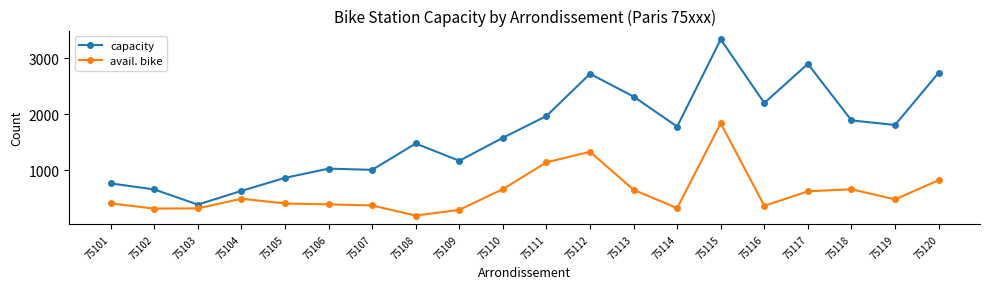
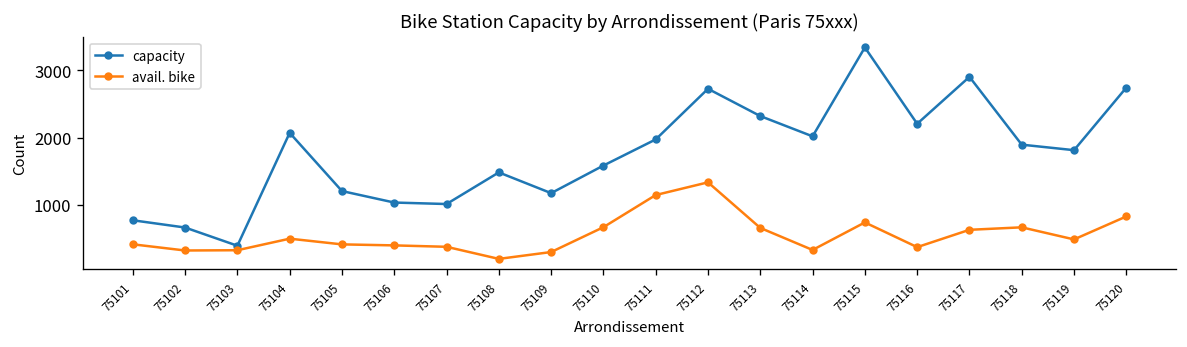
capacity, 75104: 600 -> 2100
capacity, 75105: 900 -> 1200
capacity, 75114: 1800 -> 2000
avail. bike, 75115: 1800 -> 700
